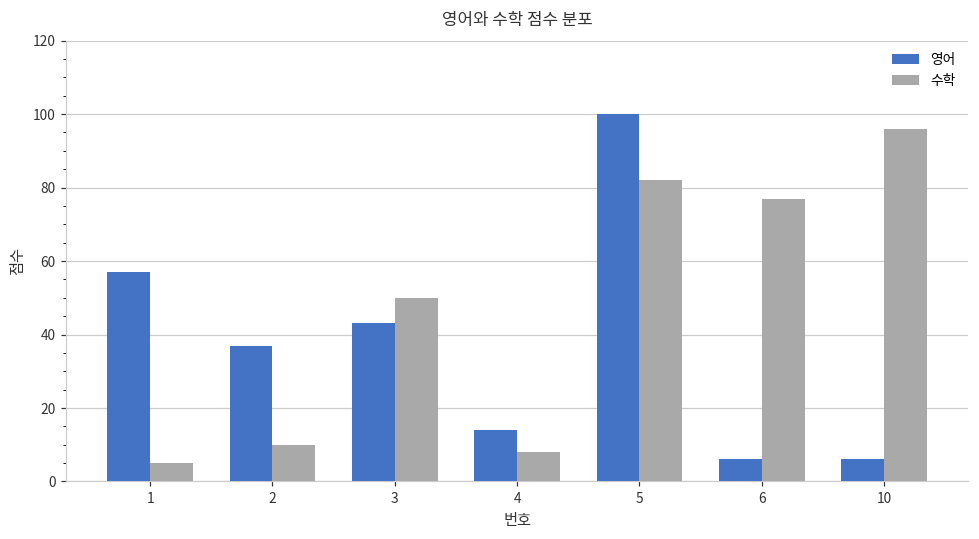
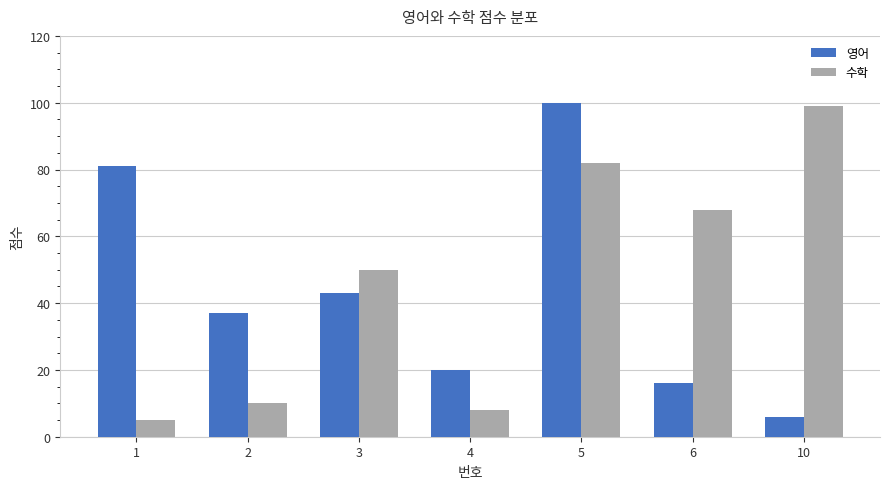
영어, 1: 57 -> 81
영어, 4: 14 -> 20
영어, 6: 6 -> 16
수학, 6: 77 -> 68
수학, 10: 96 -> 99
